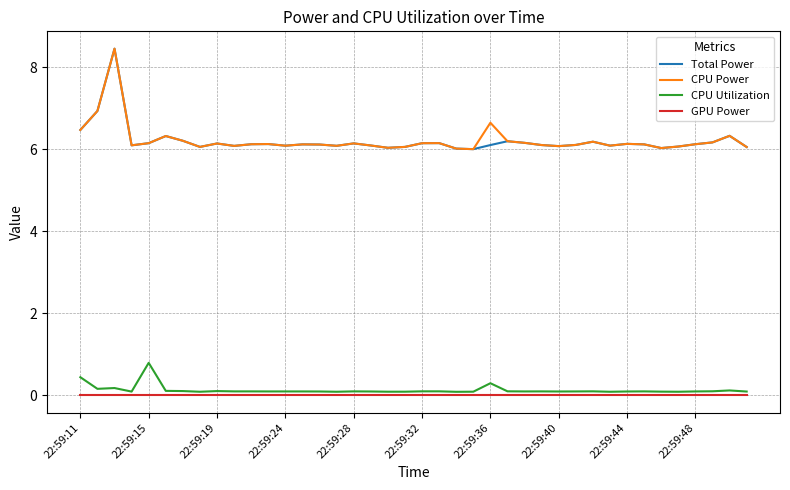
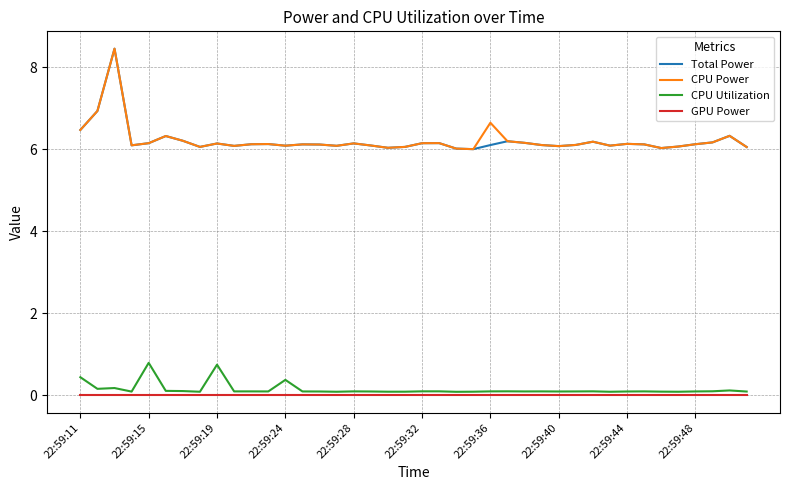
CPU Utilization, 22:59:19: 0.1 -> 0.7
CPU Utilization, 22:59:24: 0.1 -> 0.4
CPU Utilization, 22:59:36: 0.3 -> 0.1
